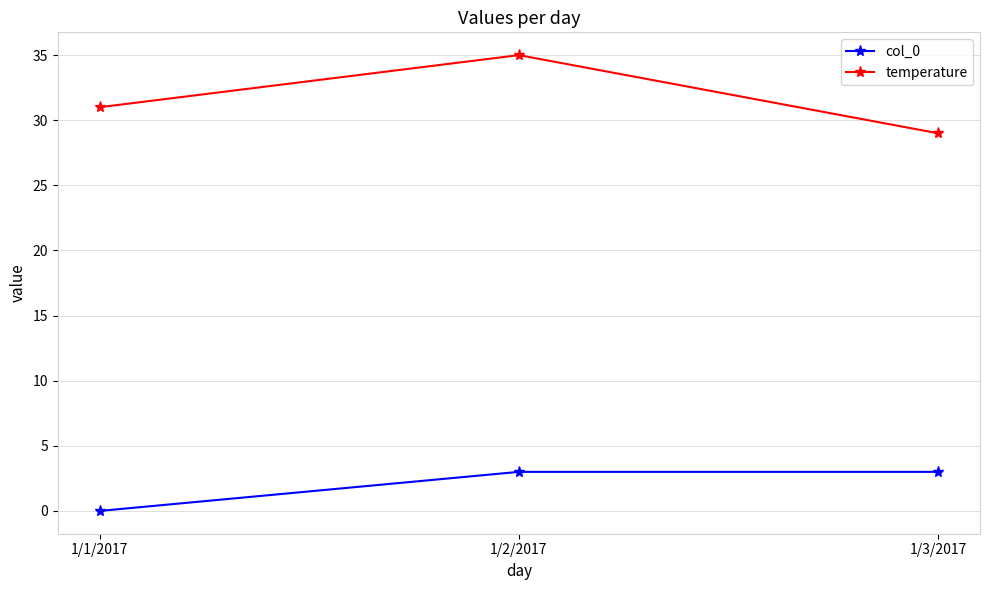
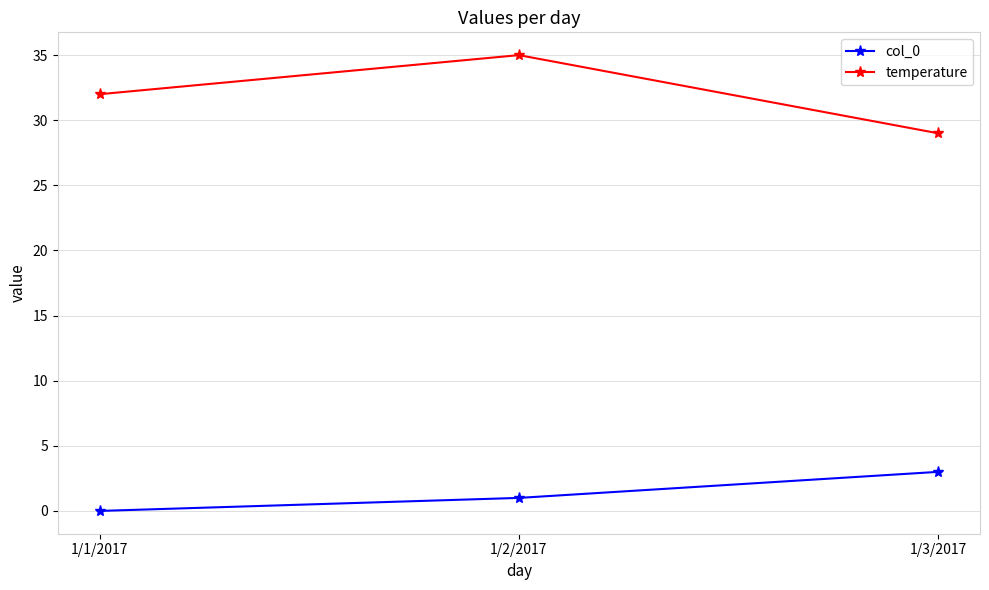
temperature, 1/1/2017: 31 -> 32
col_0, 1/2/2017: 3 -> 1
